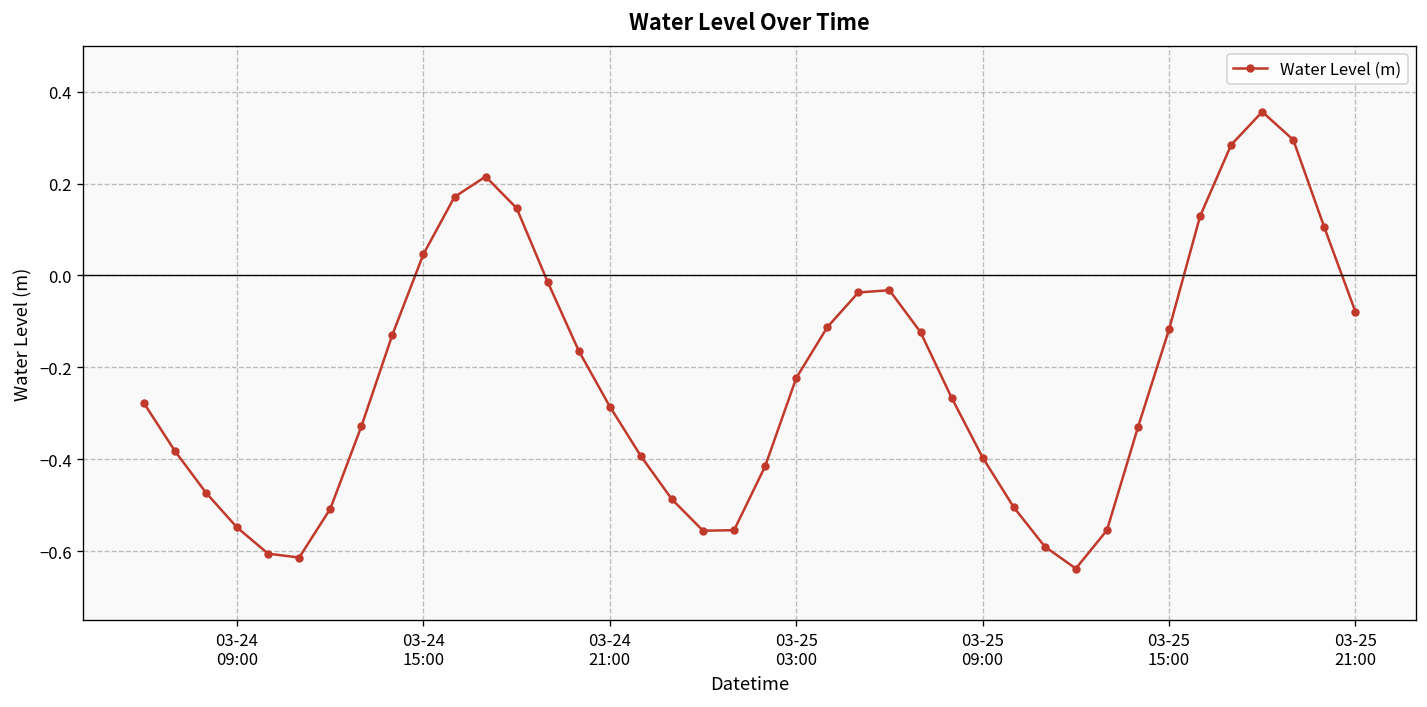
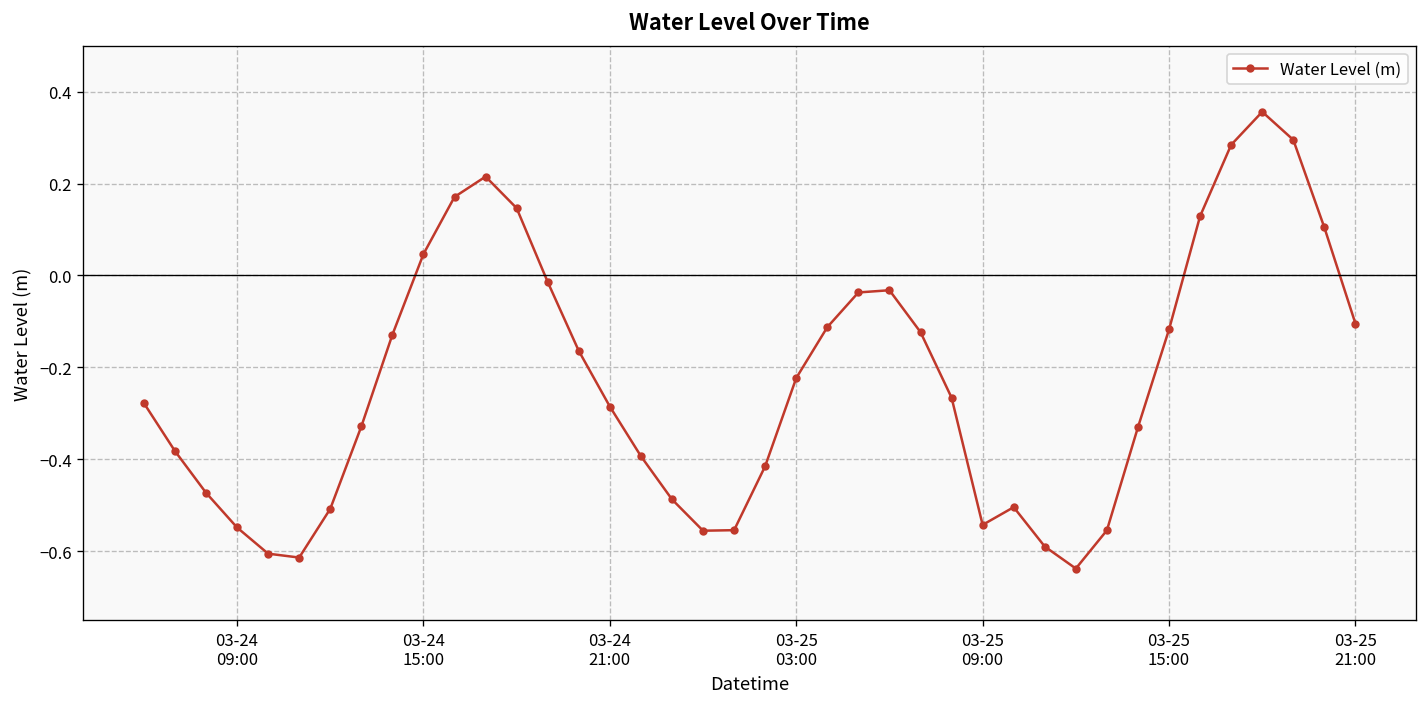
03-25 09:00: -0.40 -> -0.54
03-25 21:00: -0.08 -> -0.10
